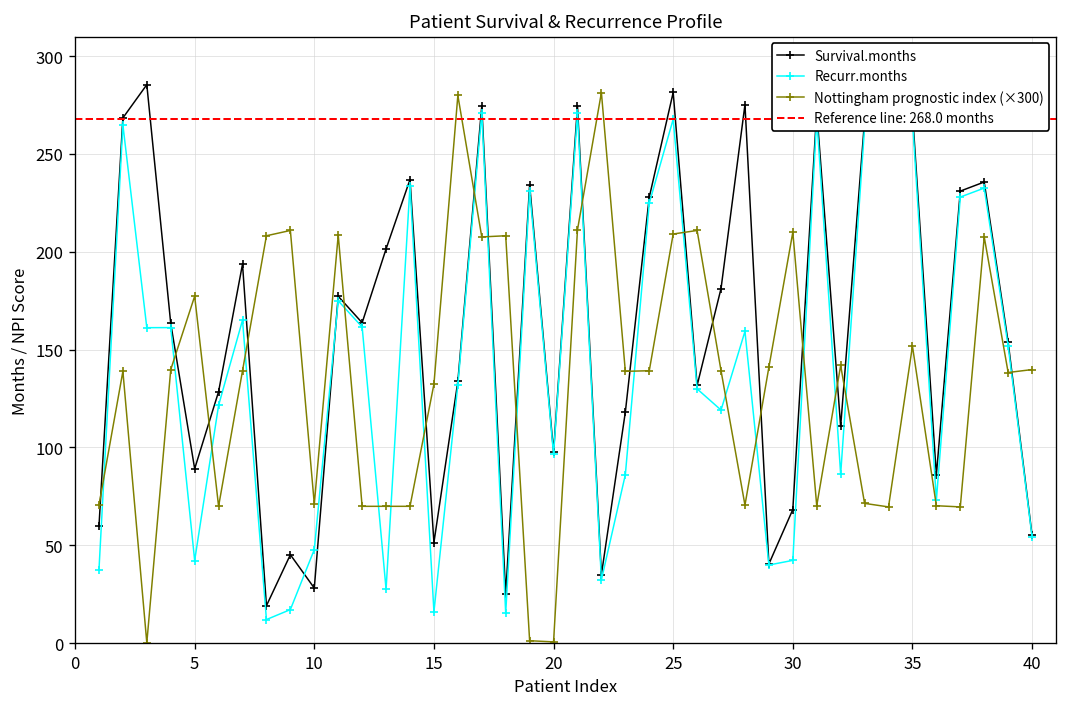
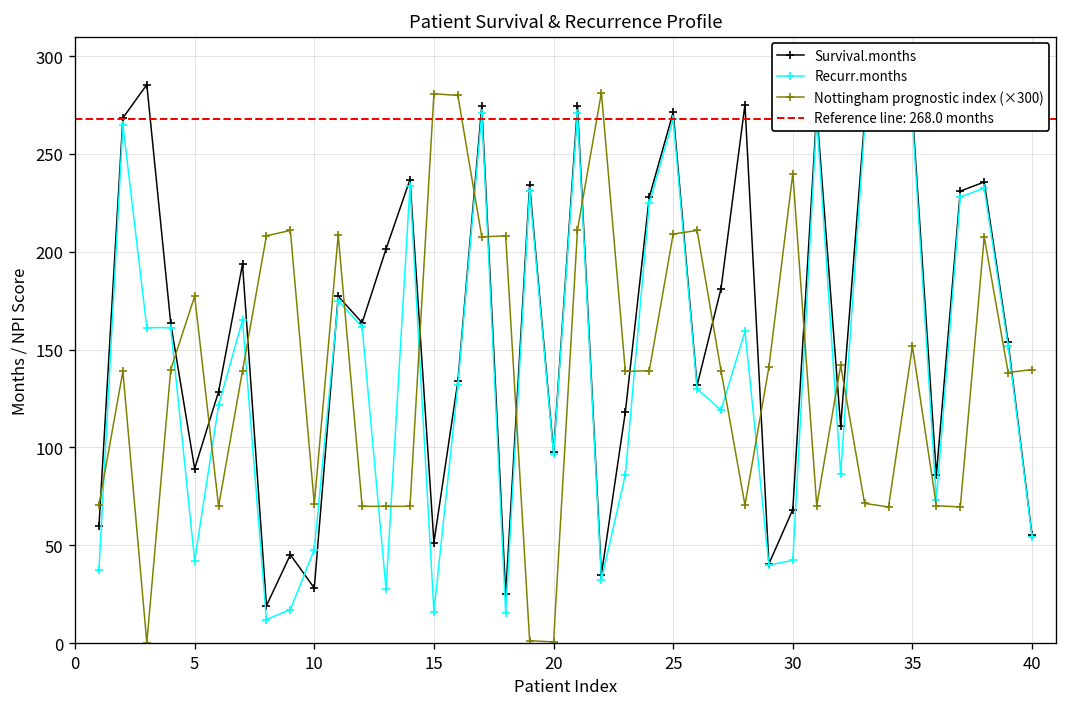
Nottingham prognostic index (×300), 15: 132 -> 281
Survival.months, 25: 281 -> 271
Nottingham prognostic index (×300), 30: 210 -> 240
